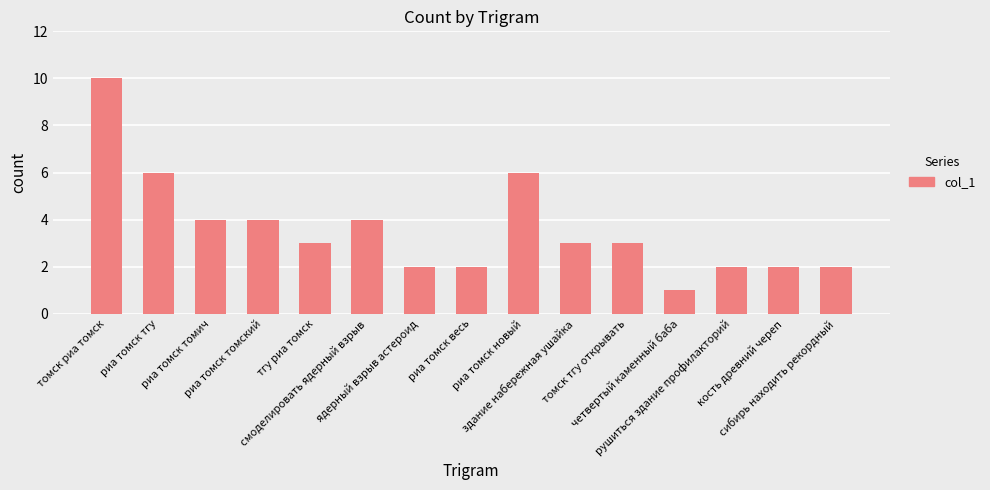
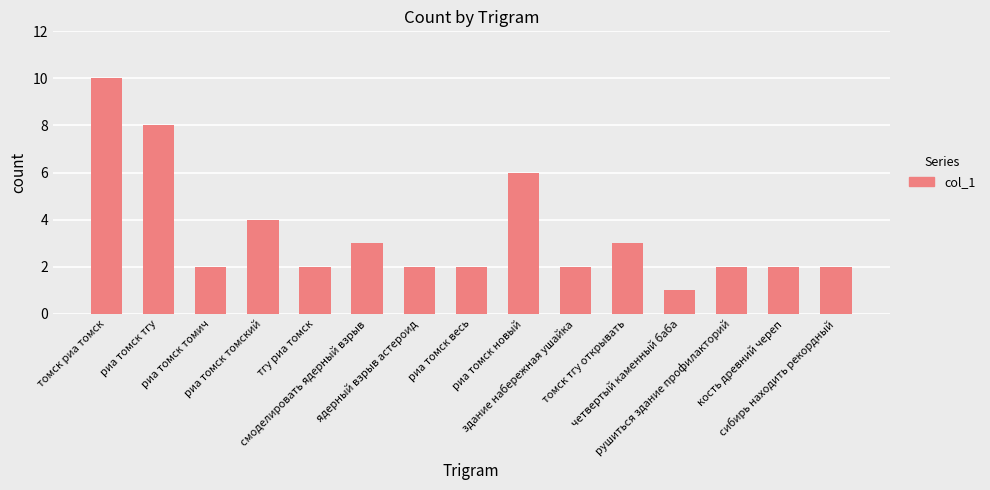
риа томск тгу: 6 -> 8
риа томск томич: 4 -> 2
тгу риа томск: 3 -> 2
смоделировать ядерный взрыв: 4 -> 3
здание набережная ушайка: 3 -> 2
